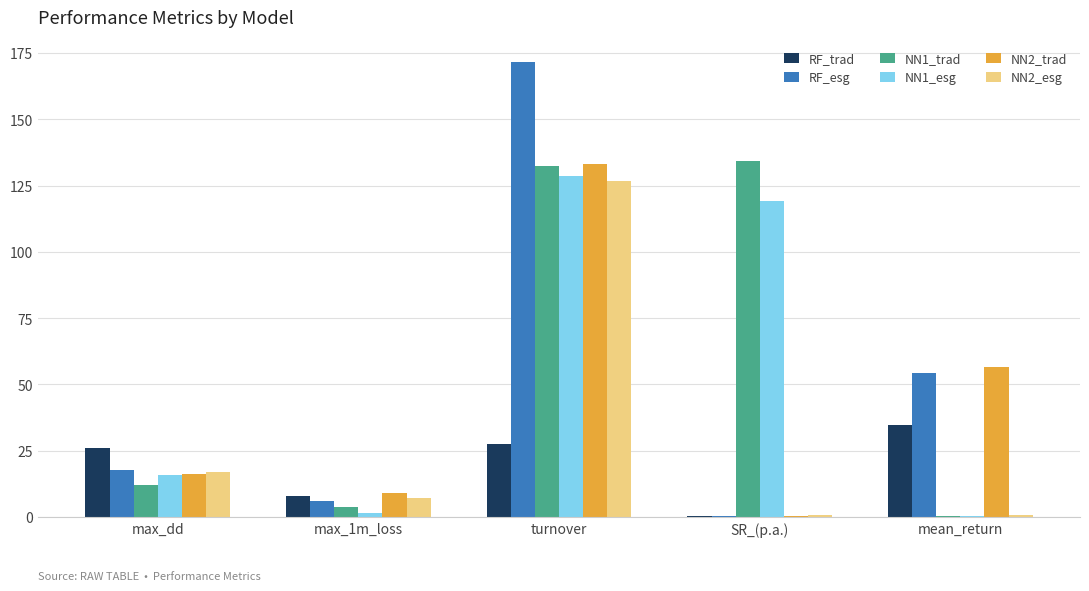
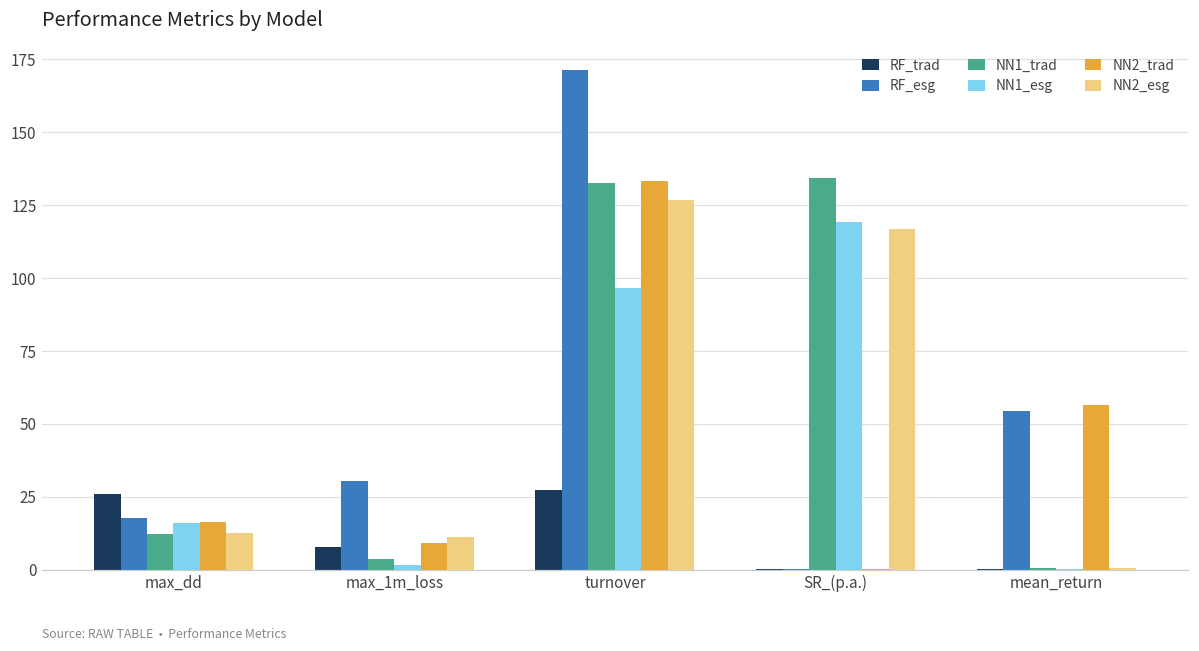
NN2_esg, max_dd: 17 -> 13
RF_esg, max_1m_loss: 6 -> 30
NN2_esg, max_1m_loss: 7 -> 11
NN1_esg, turnover: 129 -> 97
NN2_esg, SR_(p.a.): 1 -> 117
RF_trad, mean_return: 35 -> 0
